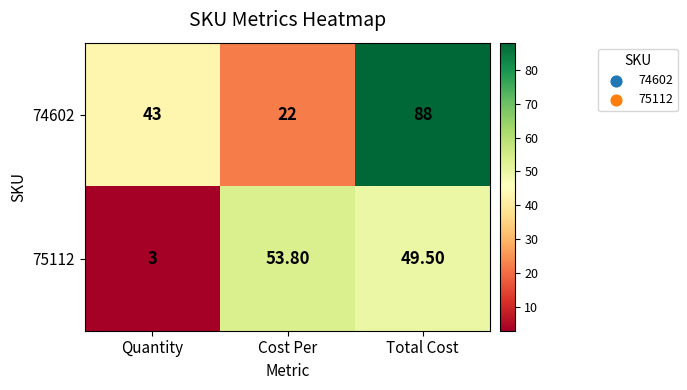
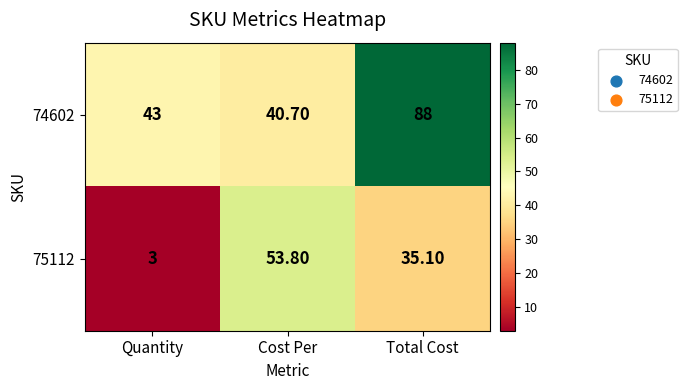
74602, Cost Per: 22 -> 40.70
75112, Total Cost: 49.50 -> 35.10
